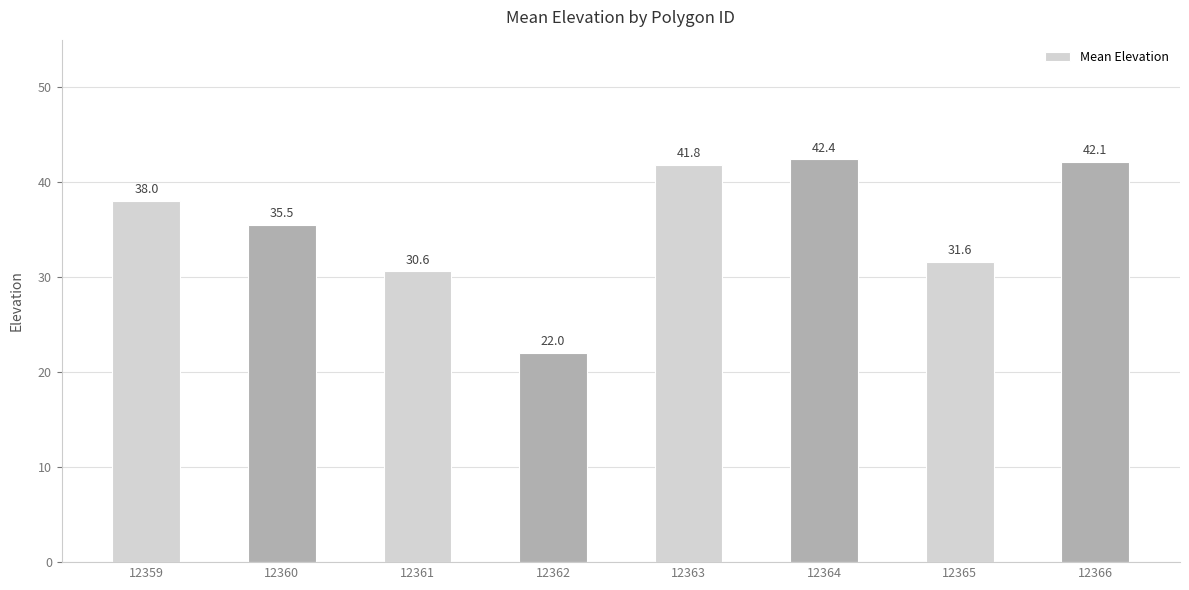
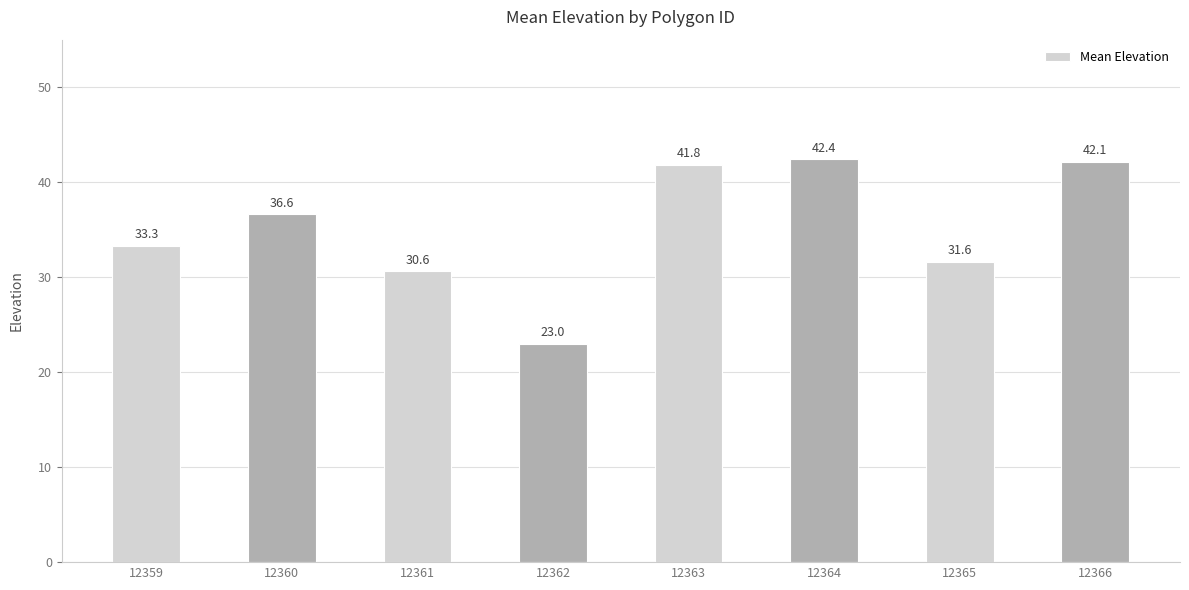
12359: 38.0 -> 33.3
12360: 35.5 -> 36.6
12362: 22.0 -> 23.0
